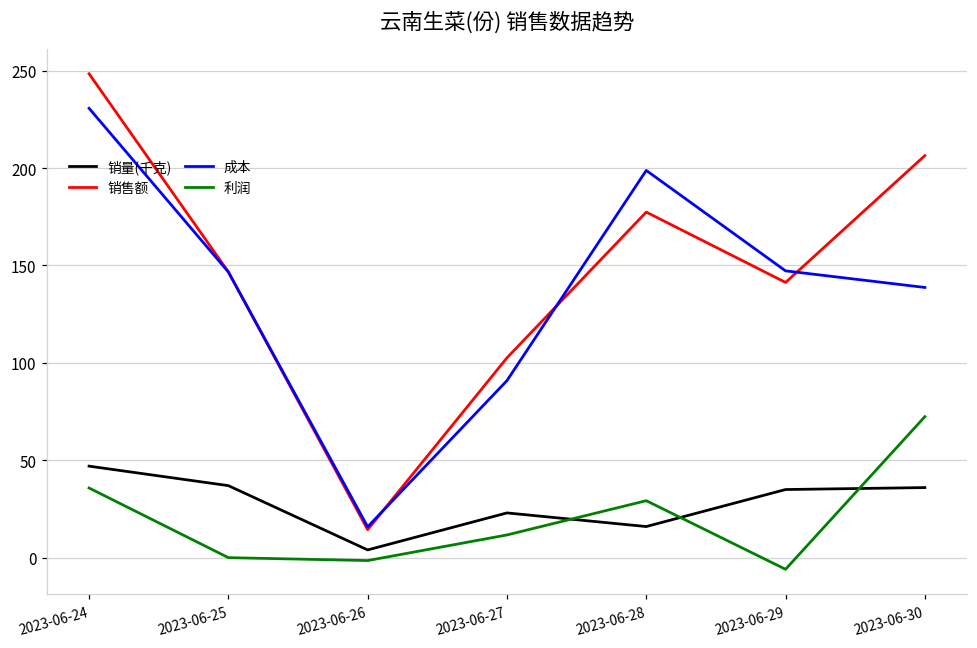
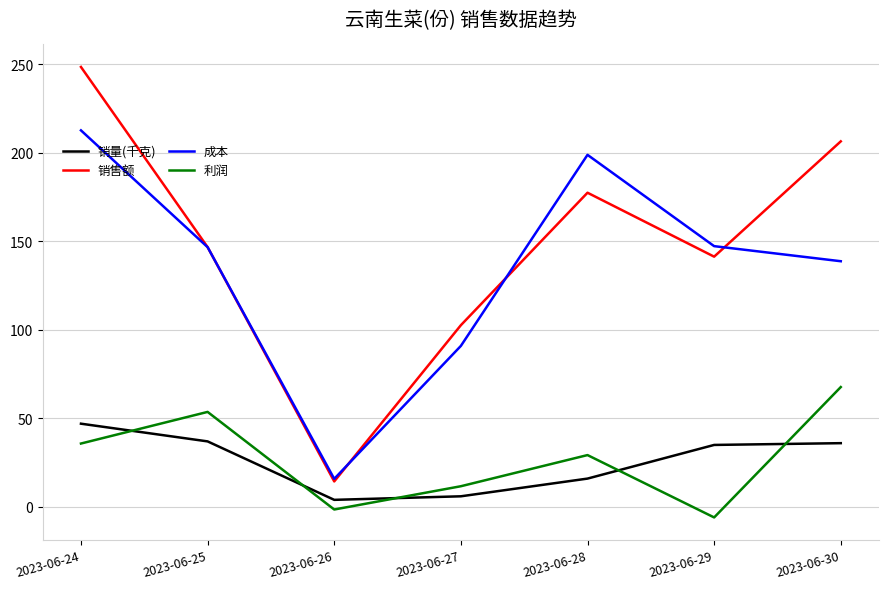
成本, 2023-06-24: 231 -> 213
利润, 2023-06-25: 0 -> 54
销量(千克), 2023-06-27: 23 -> 6
利润, 2023-06-30: 72 -> 68
